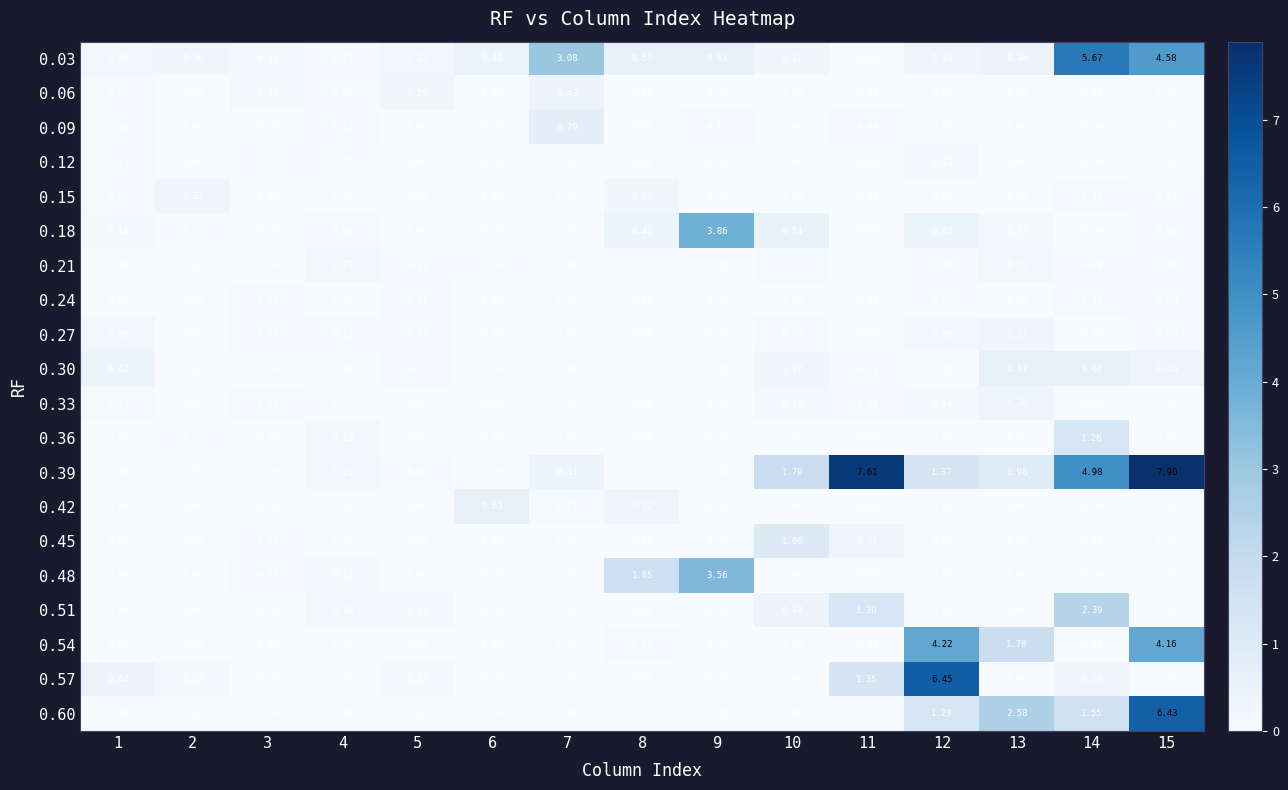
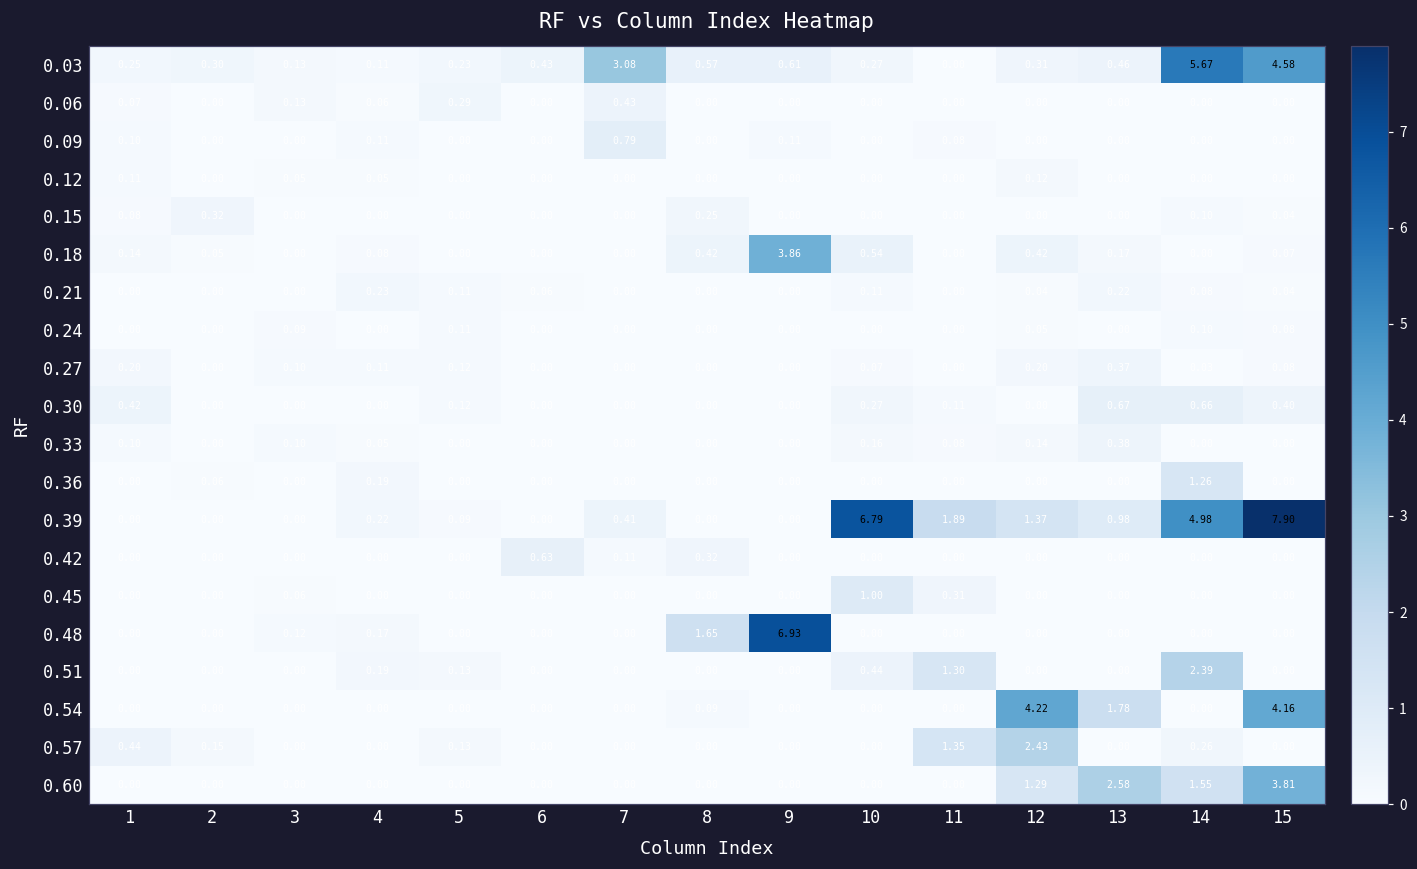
0.39, 10: 1.79 -> 6.79
0.39, 11: 7.61 -> 1.89
0.48, 9: 3.56 -> 6.93
0.57, 12: 6.45 -> 2.43
0.60, 15: 6.43 -> 3.81
